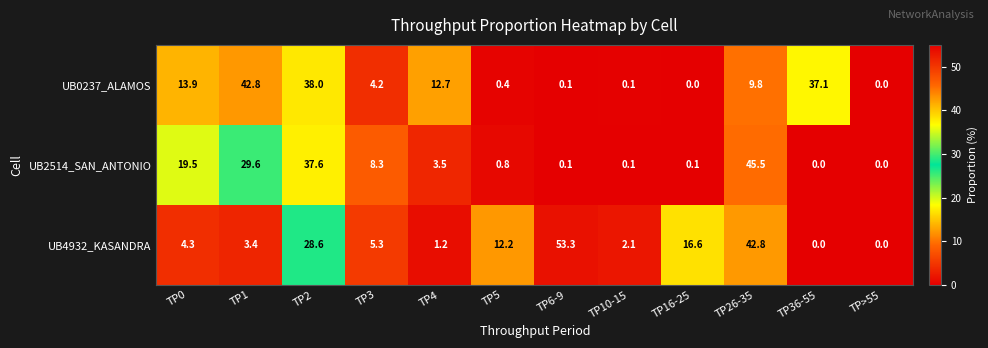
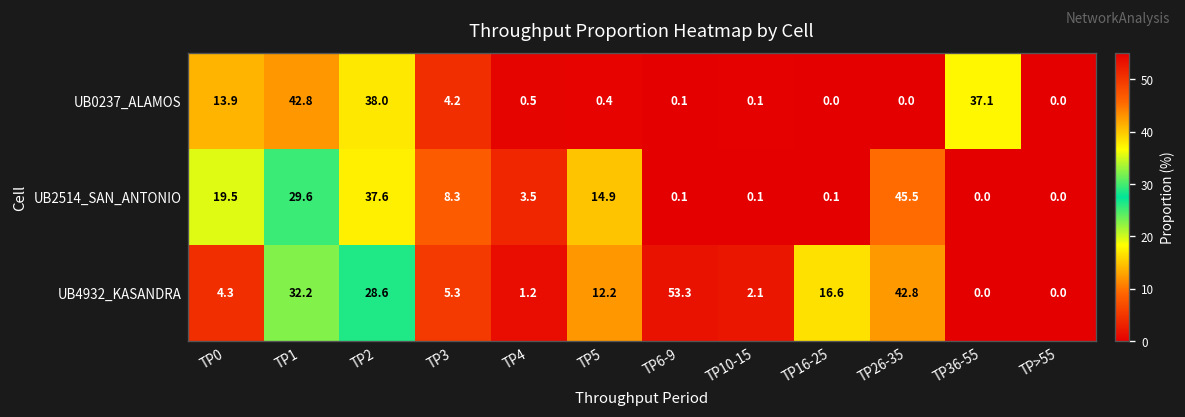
UB0237_ALAMOS, TP4: 12.7 -> 0.5
UB0237_ALAMOS, TP26-35: 9.8 -> 0.0
UB2514_SAN_ANTONIO, TP5: 0.8 -> 14.9
UB4932_KASANDRA, TP1: 3.4 -> 32.2
